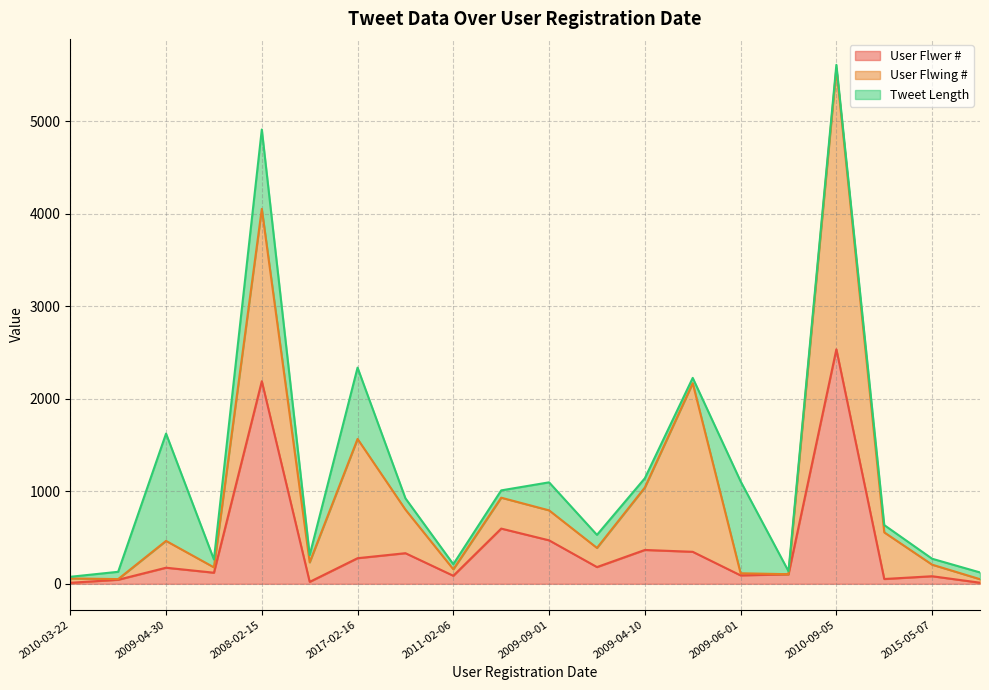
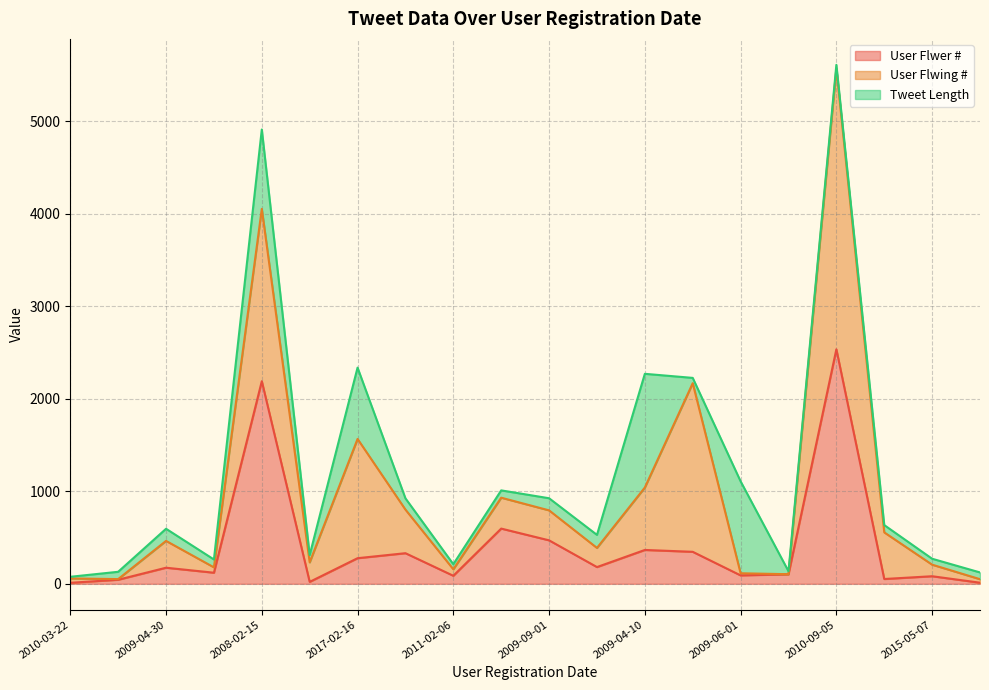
Tweet Length, 2009-04-30: 1200 -> 100
Tweet Length, 2009-09-01: 300 -> 100
Tweet Length, 2009-04-10: 100 -> 1200
